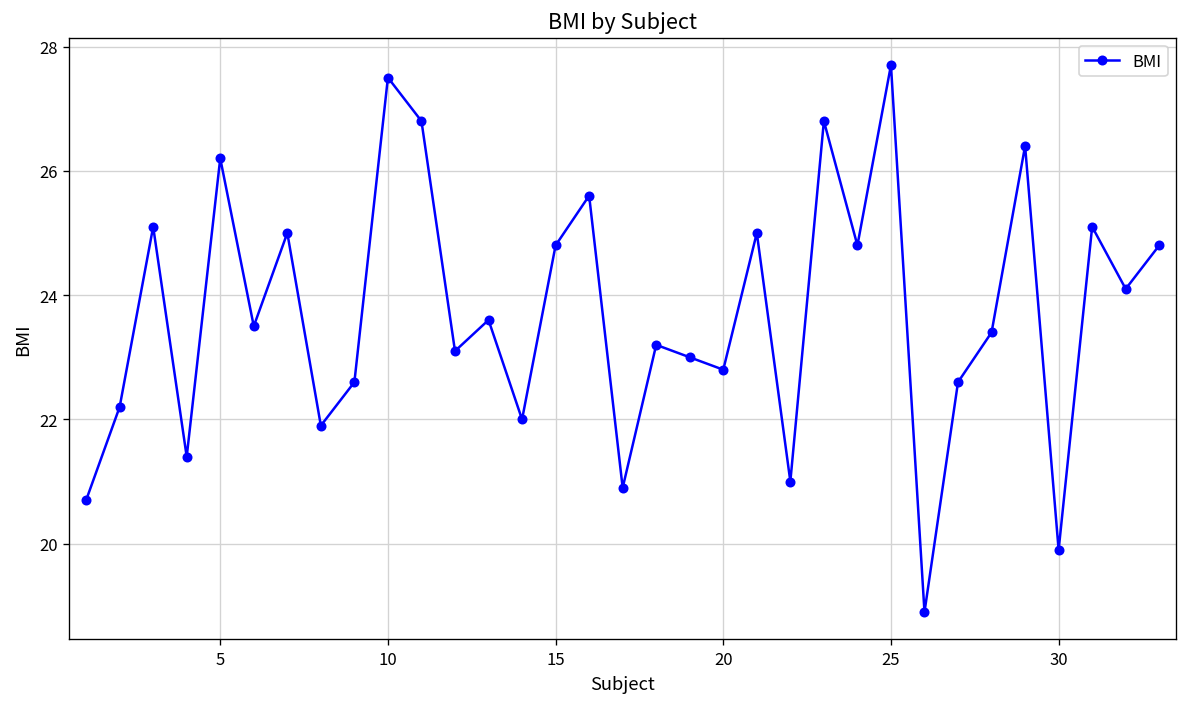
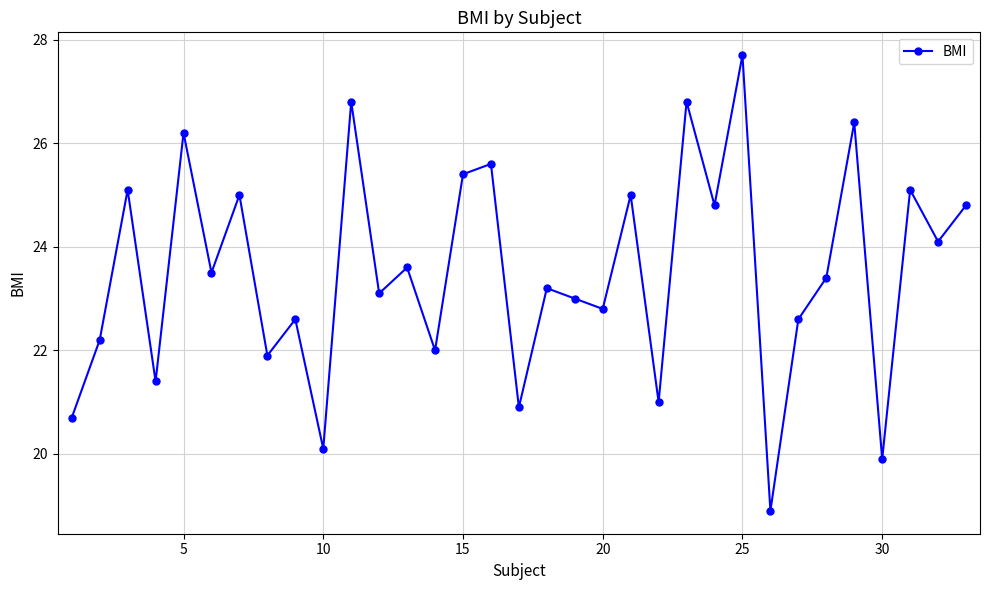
10: 27.5 -> 20.1
15: 24.8 -> 25.4
